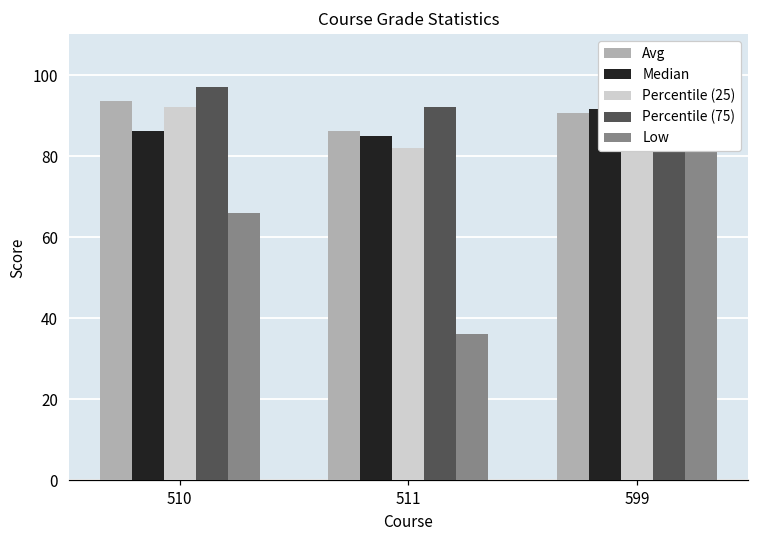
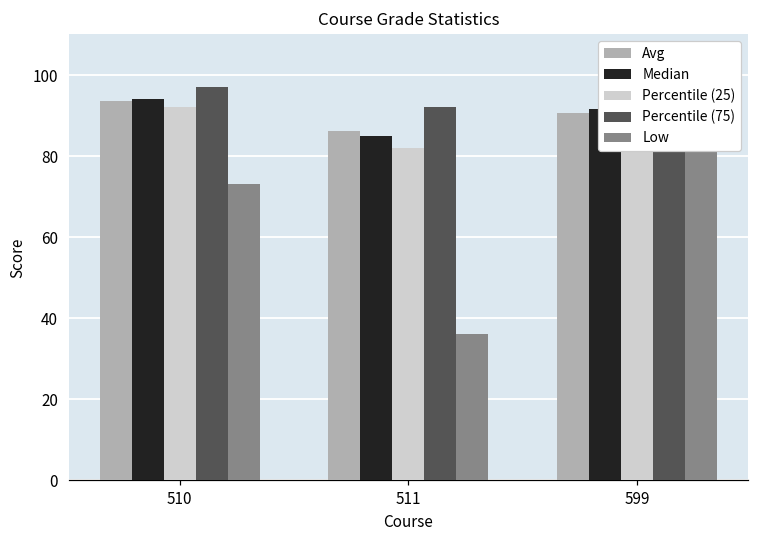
Median, 510: 86 -> 94
Low, 510: 66 -> 73
